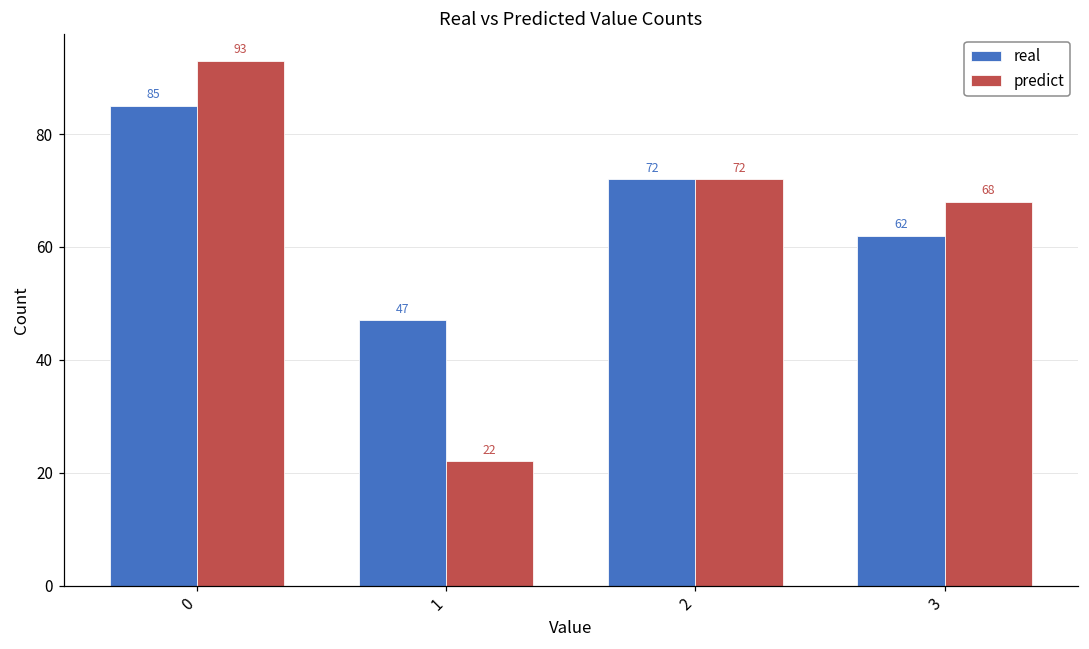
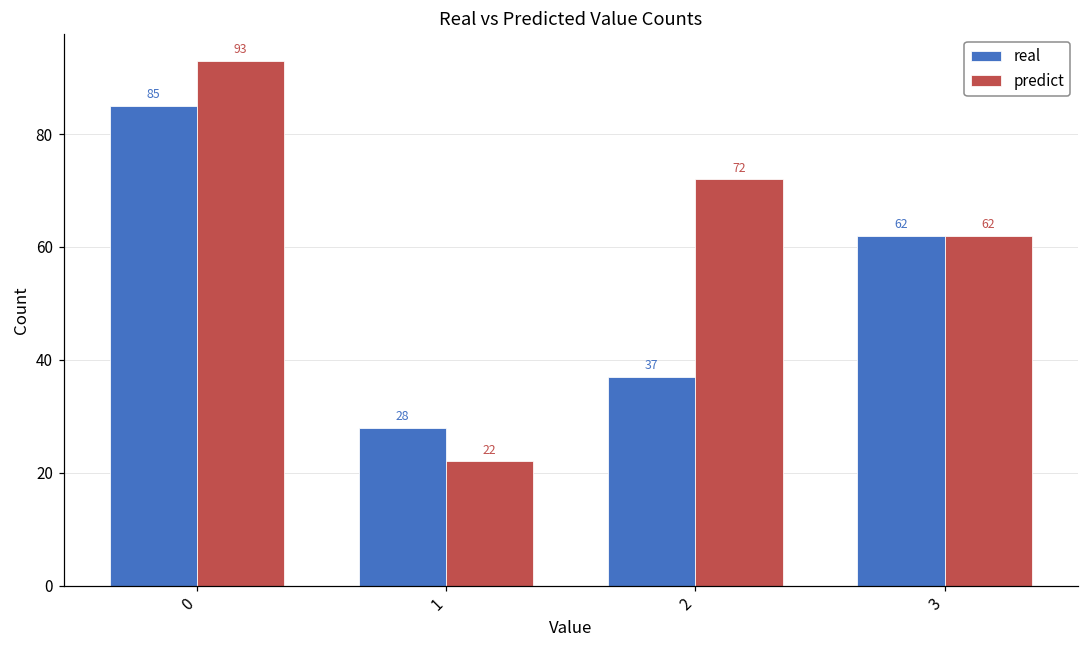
real, 1: 47 -> 28
real, 2: 72 -> 37
predict, 3: 68 -> 62
